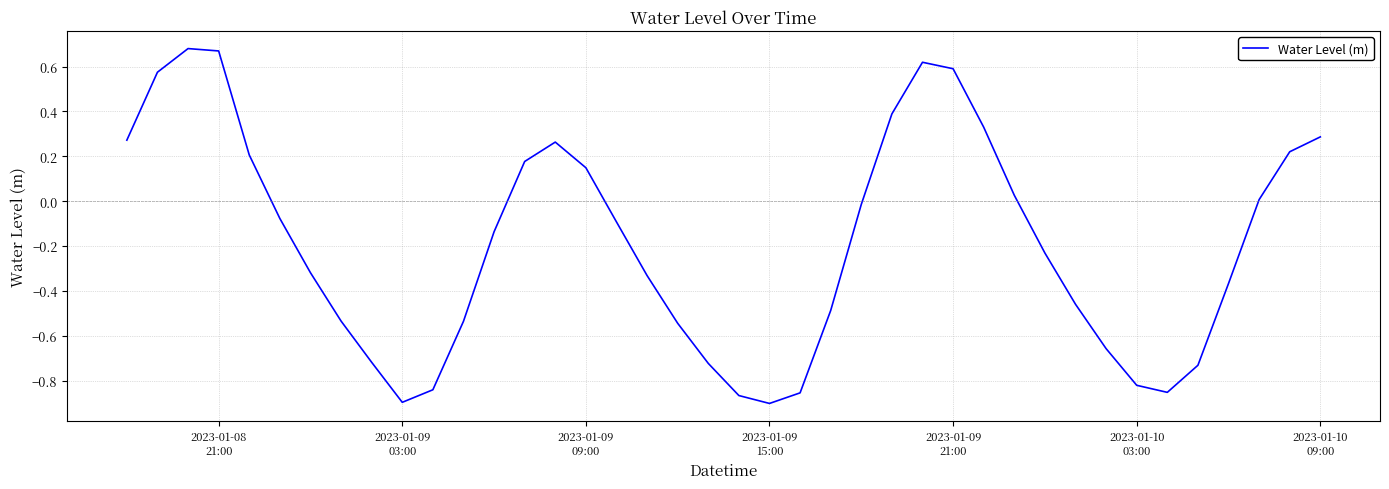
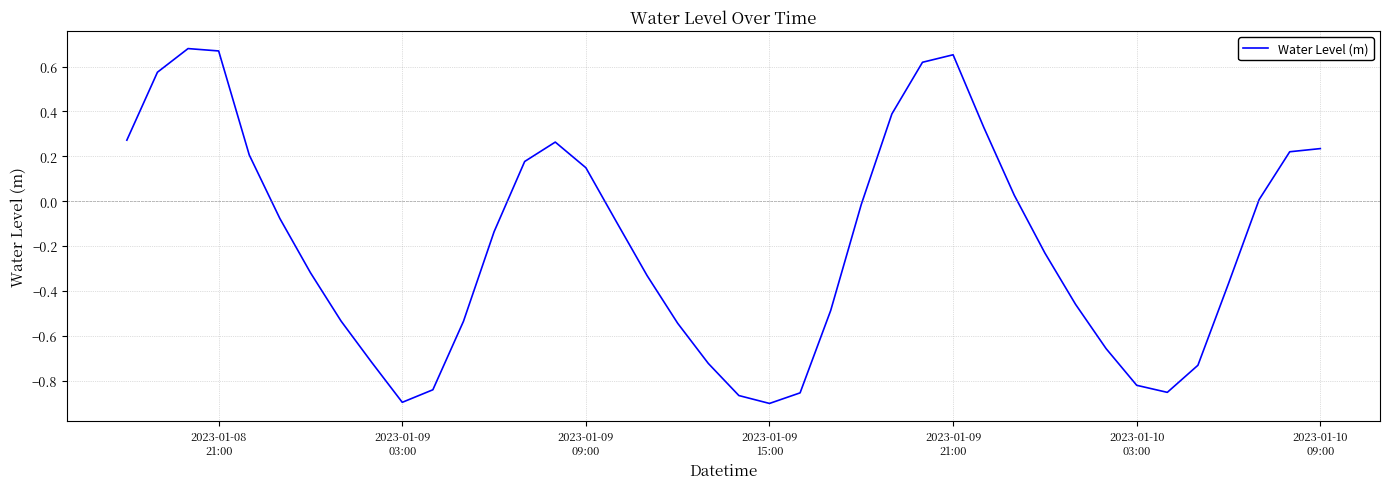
2023-01-09 21:00: 0.59 -> 0.65
2023-01-10 09:00: 0.29 -> 0.23
